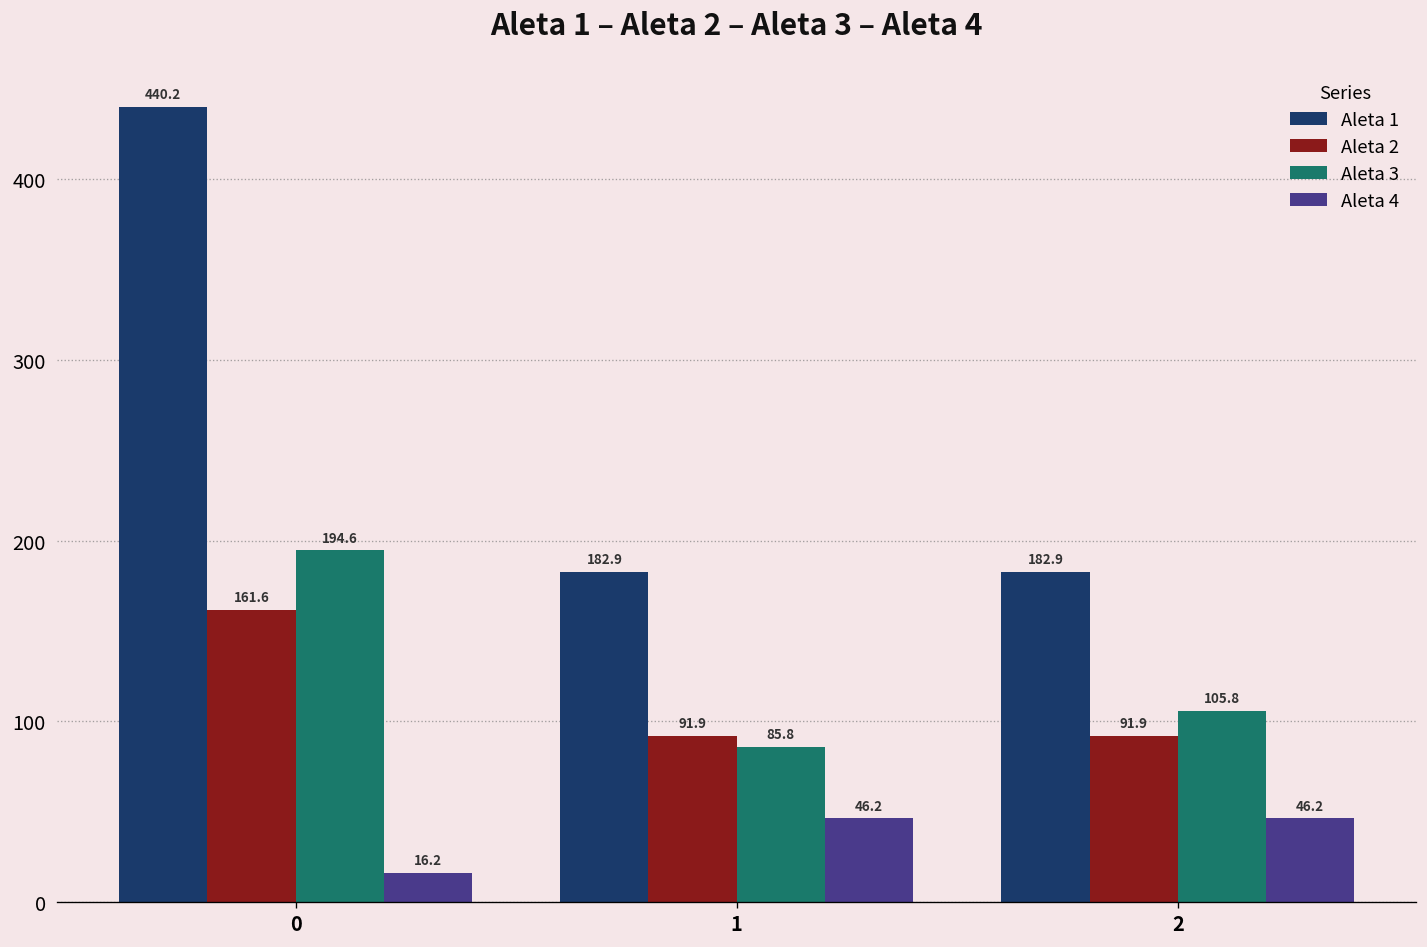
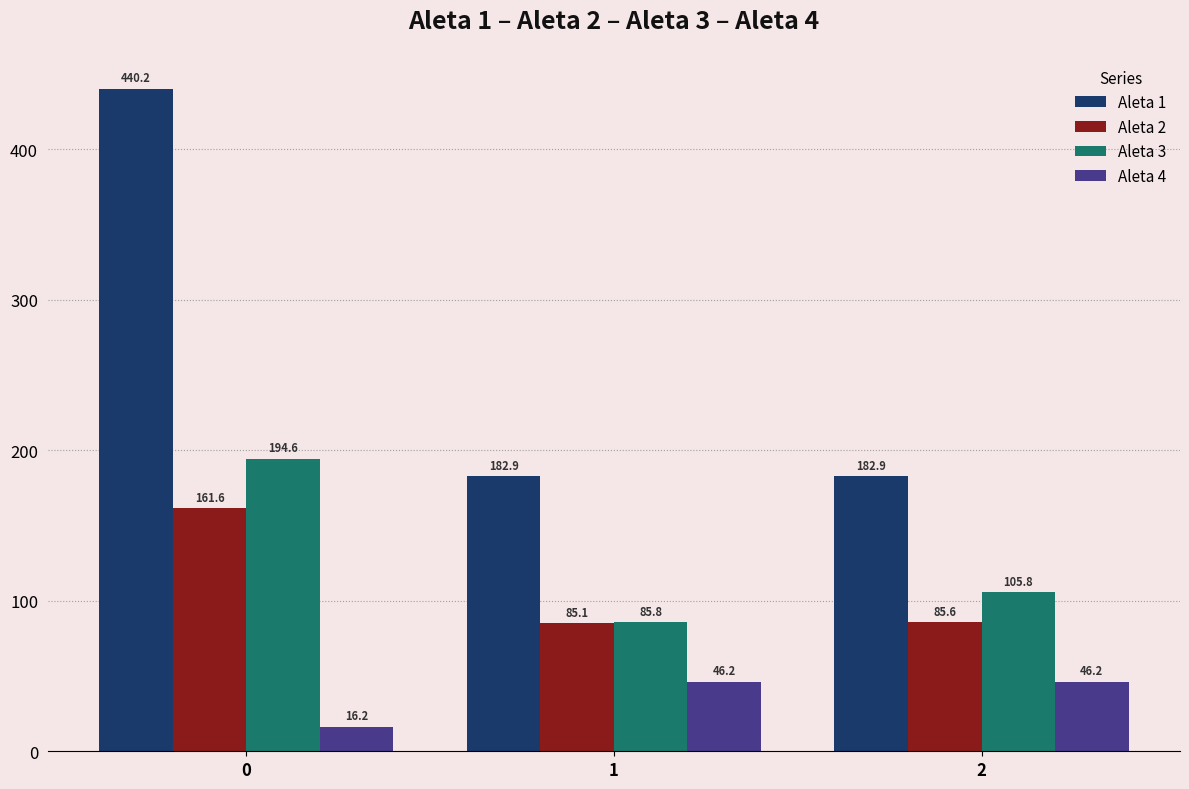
Aleta 2, 1: 91.9 -> 85.1
Aleta 2, 2: 91.9 -> 85.6
